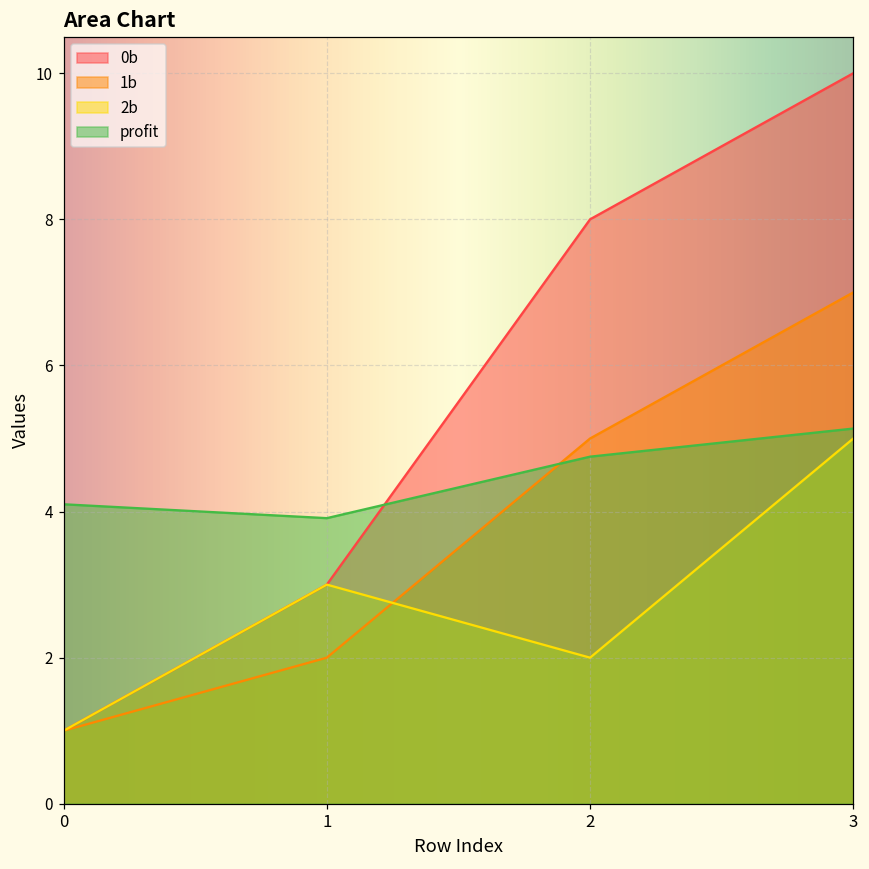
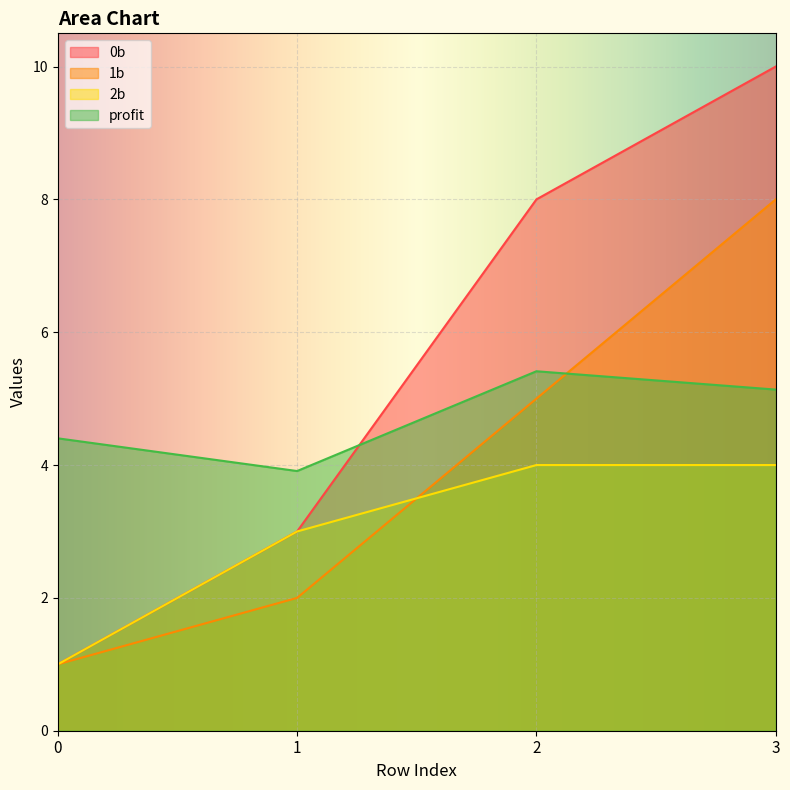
profit, 0: 4.1 -> 4.4
2b, 2: 2 -> 4
profit, 2: 4.8 -> 5.4
1b, 3: 7 -> 8
2b, 3: 5 -> 4
